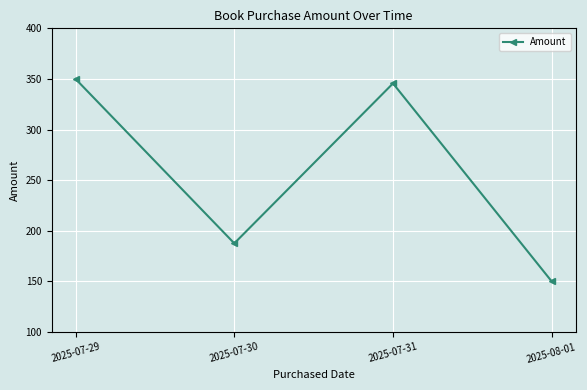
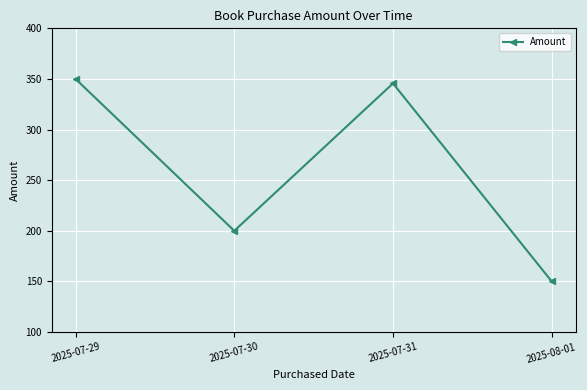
2025-07-30: 188 -> 200
